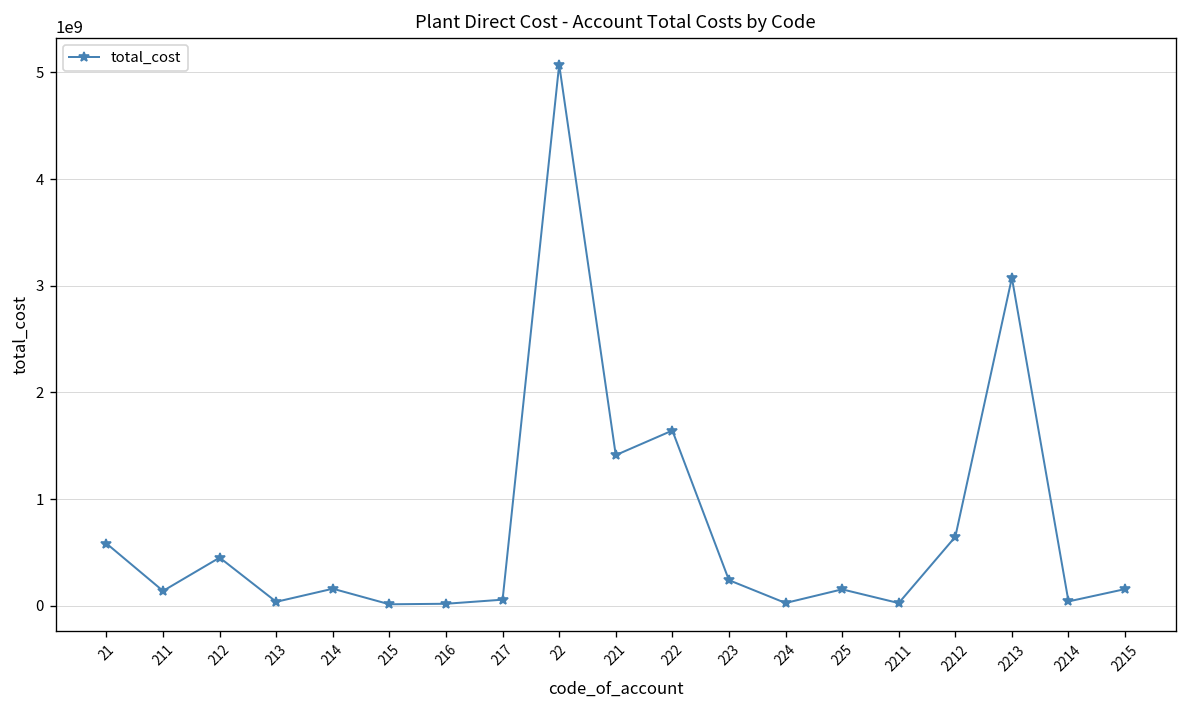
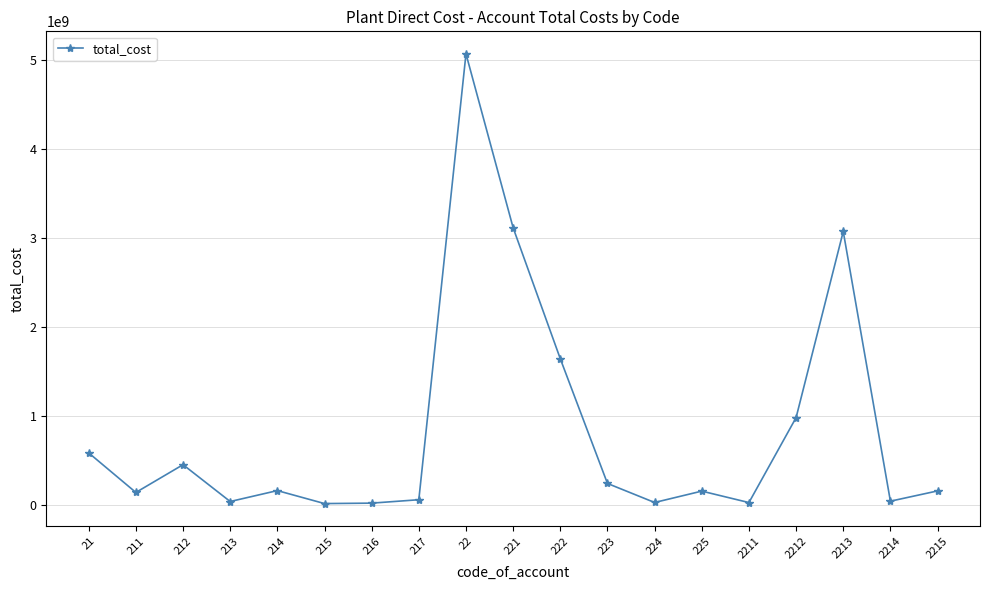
221: 1400000000 -> 3100000000
2212: 600000000 -> 1000000000
